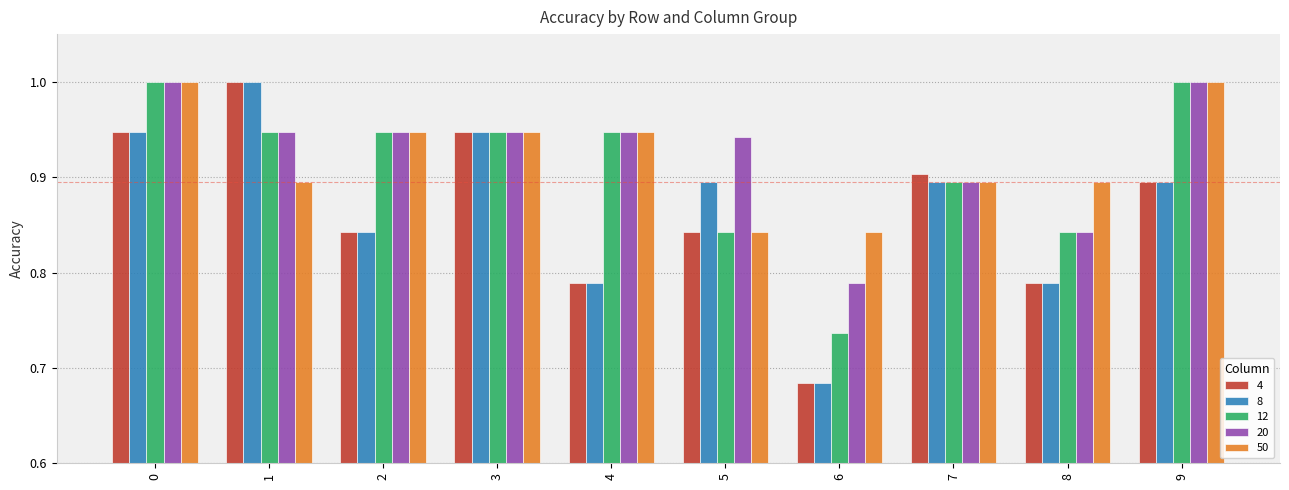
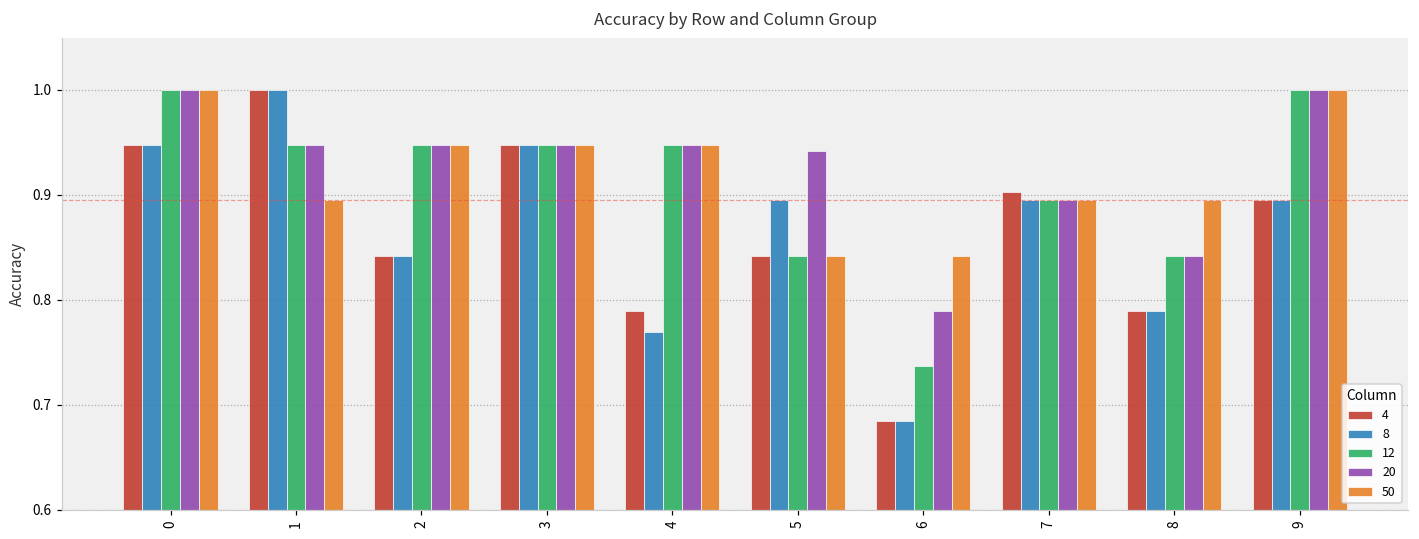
8, 4: 0.79 -> 0.77
